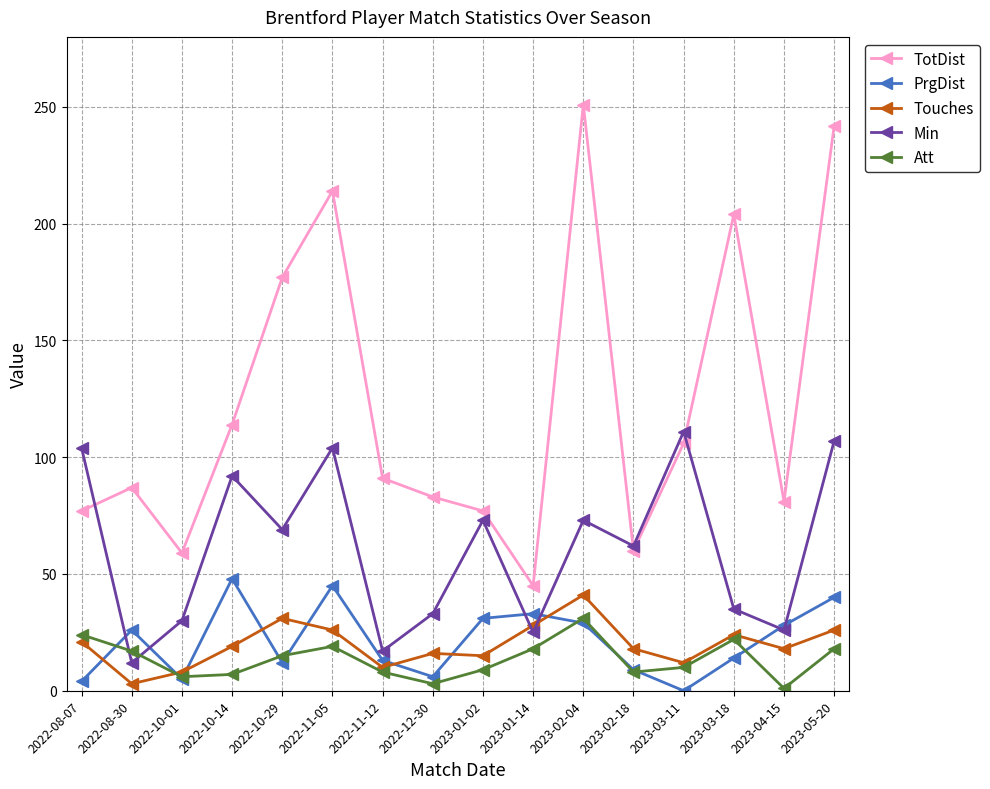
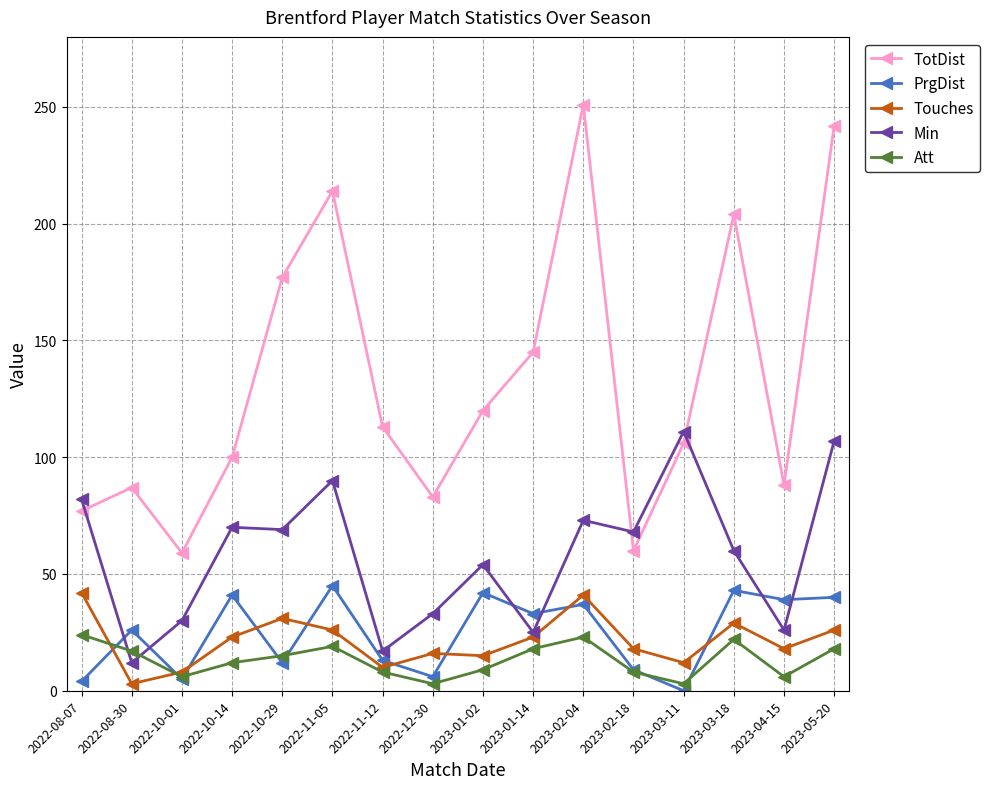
Touches, 2022-08-07: 21 -> 42
Min, 2022-08-07: 104 -> 82
TotDist, 2022-10-14: 114 -> 100
PrgDist, 2022-10-14: 48 -> 41
Touches, 2022-10-14: 19 -> 23
Min, 2022-10-14: 92 -> 70
Att, 2022-10-14: 7 -> 12
Min, 2022-11-05: 104 -> 90
TotDist, 2022-11-12: 91 -> 113
TotDist, 2023-01-02: 77 -> 120
PrgDist, 2023-01-02: 31 -> 42
Min, 2023-01-02: 73 -> 54
TotDist, 2023-01-14: 45 -> 145
Touches, 2023-01-14: 28 -> 23
PrgDist, 2023-02-04: 29 -> 37
Att, 2023-02-04: 31 -> 23
Min, 2023-02-18: 62 -> 68
Att, 2023-03-11: 10 -> 3
PrgDist, 2023-03-18: 14 -> 43
Touches, 2023-03-18: 24 -> 29
Min, 2023-03-18: 35 -> 60
TotDist, 2023-04-15: 81 -> 88
PrgDist, 2023-04-15: 28 -> 39
Att, 2023-04-15: 1 -> 6
